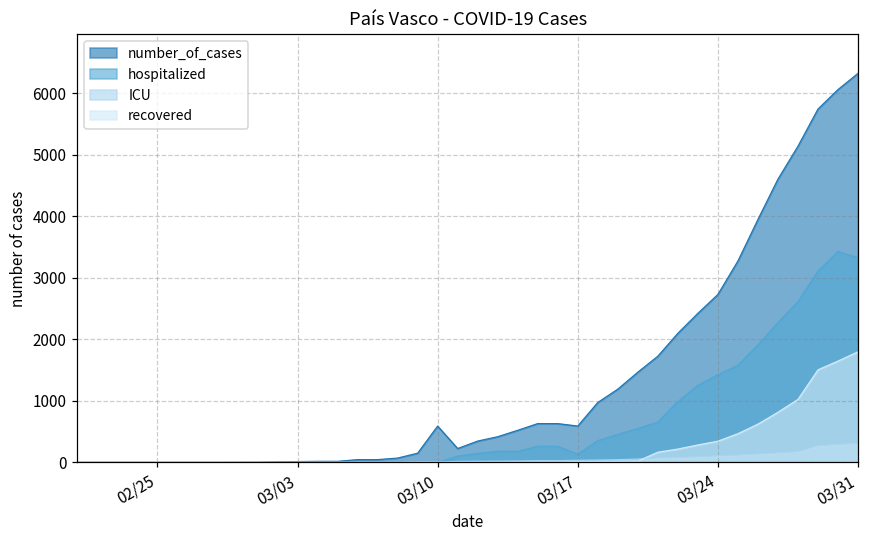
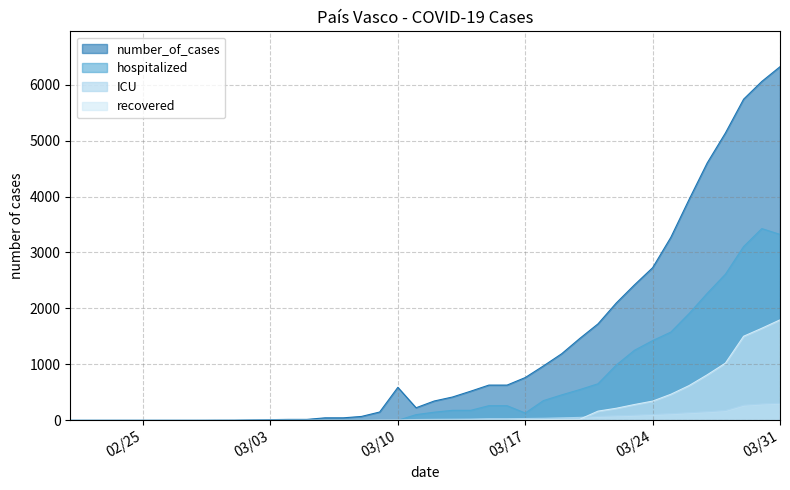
number_of_cases, 03/17: 600 -> 800
